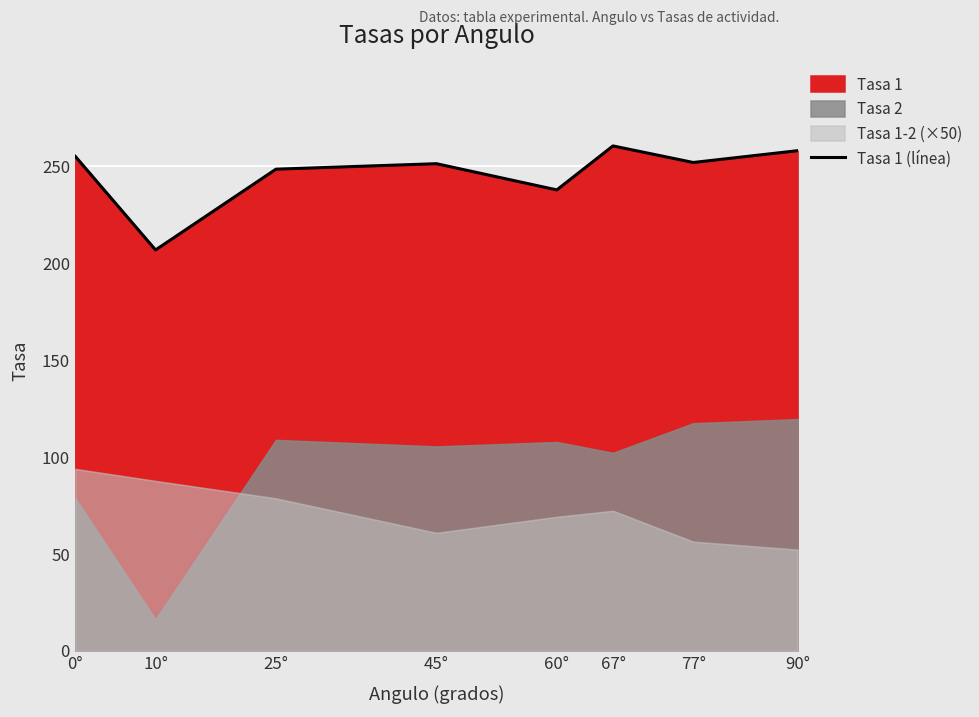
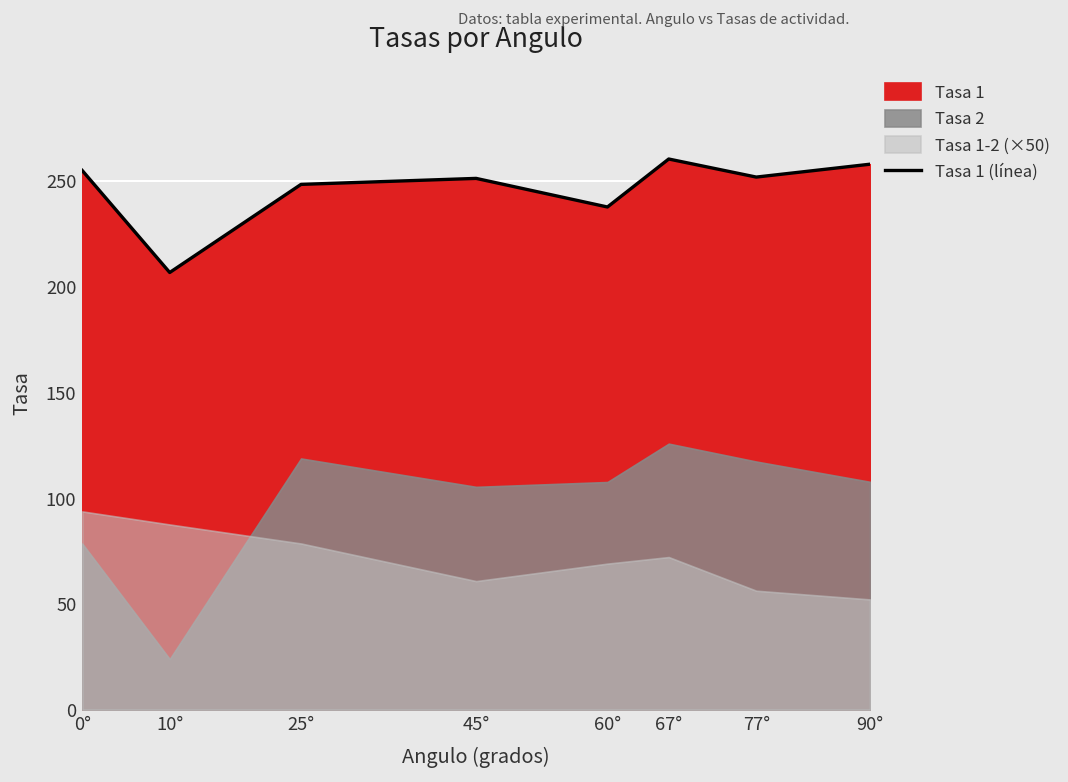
Tasa 2, 10°: 16 -> 24
Tasa 2, 25°: 109 -> 119
Tasa 2, 67°: 102 -> 126
Tasa 2, 90°: 119 -> 108
